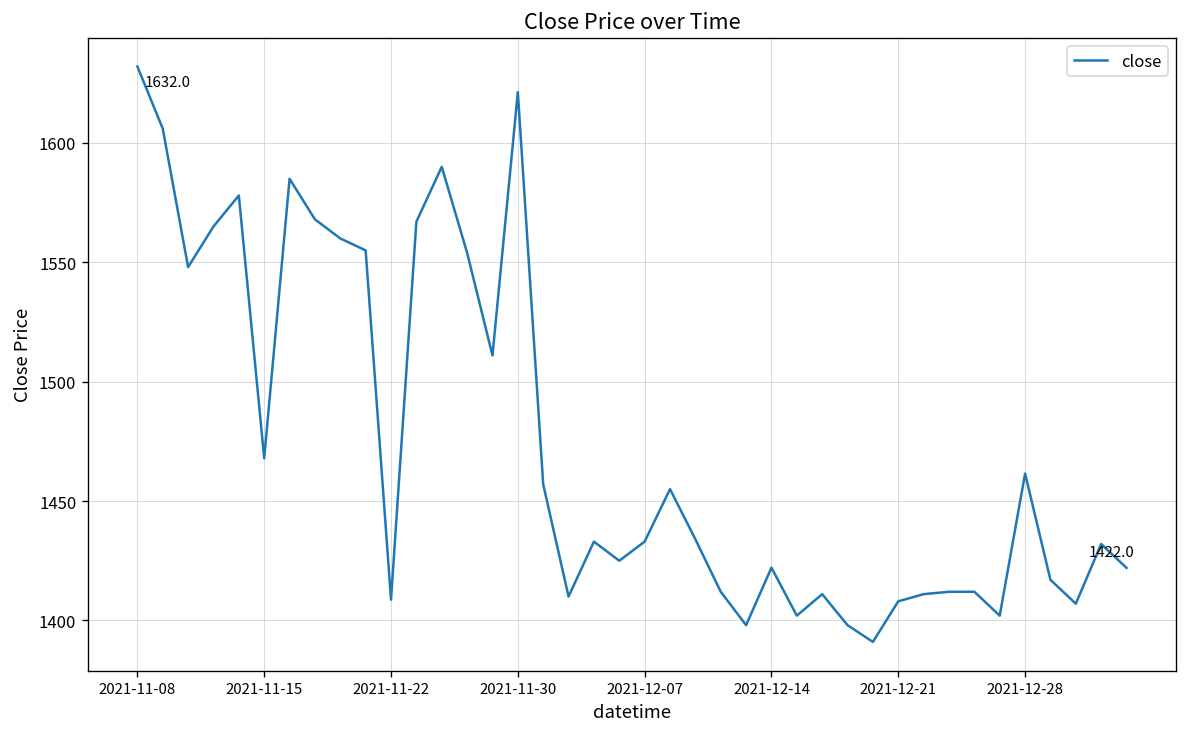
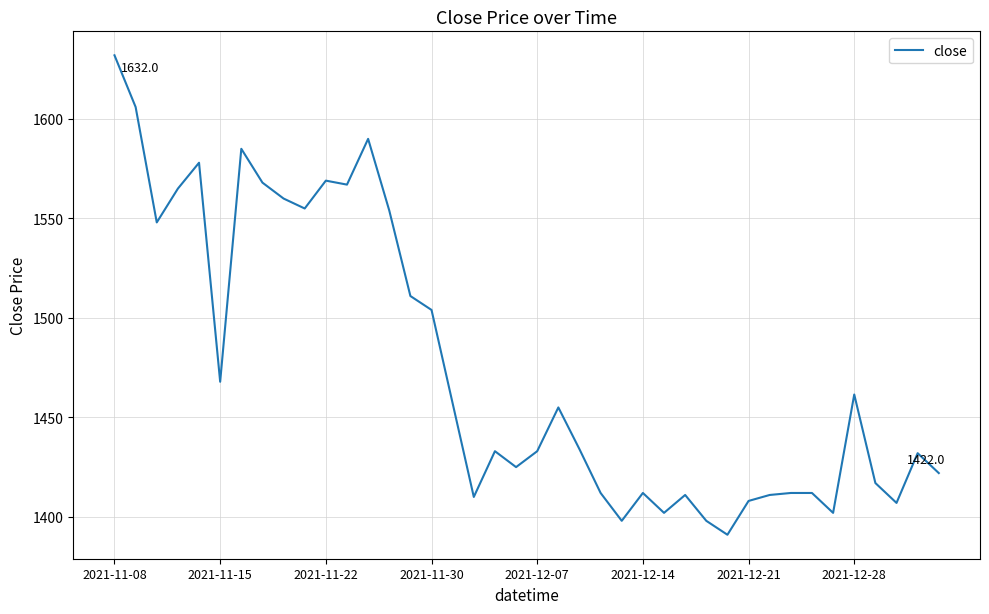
2021-11-22: 1409 -> 1569
2021-11-30: 1621 -> 1504
2021-12-14: 1422 -> 1412
